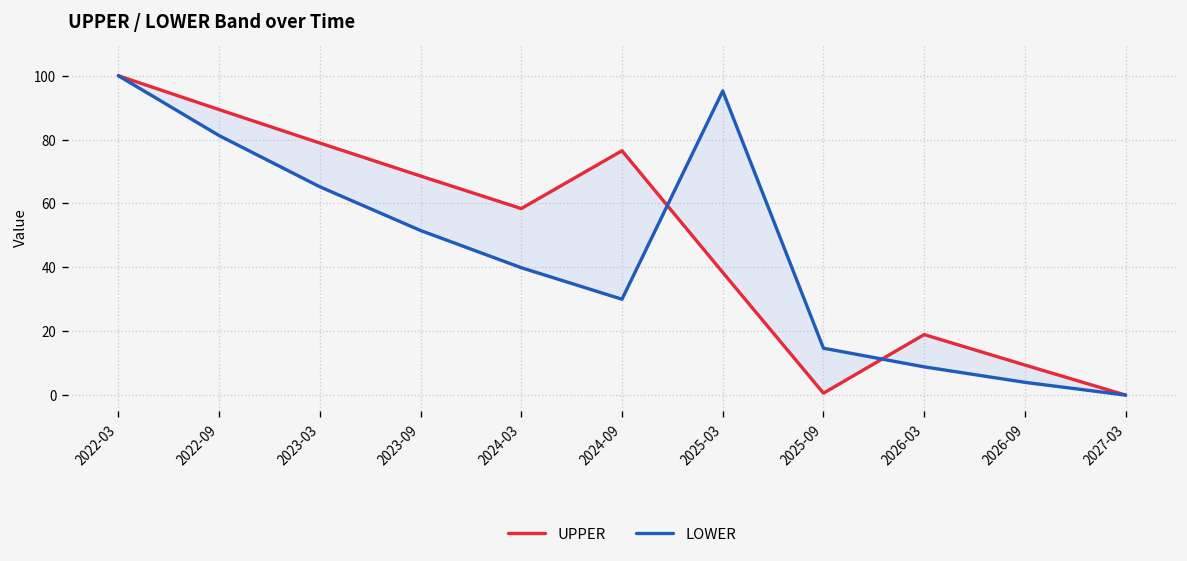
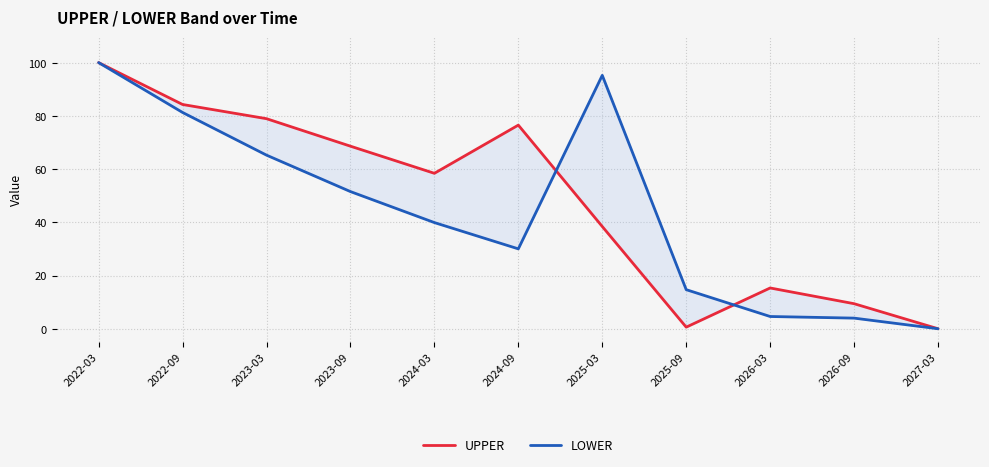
UPPER, 2022-09: 89 -> 84
UPPER, 2026-03: 19 -> 15
LOWER, 2026-03: 9 -> 5
